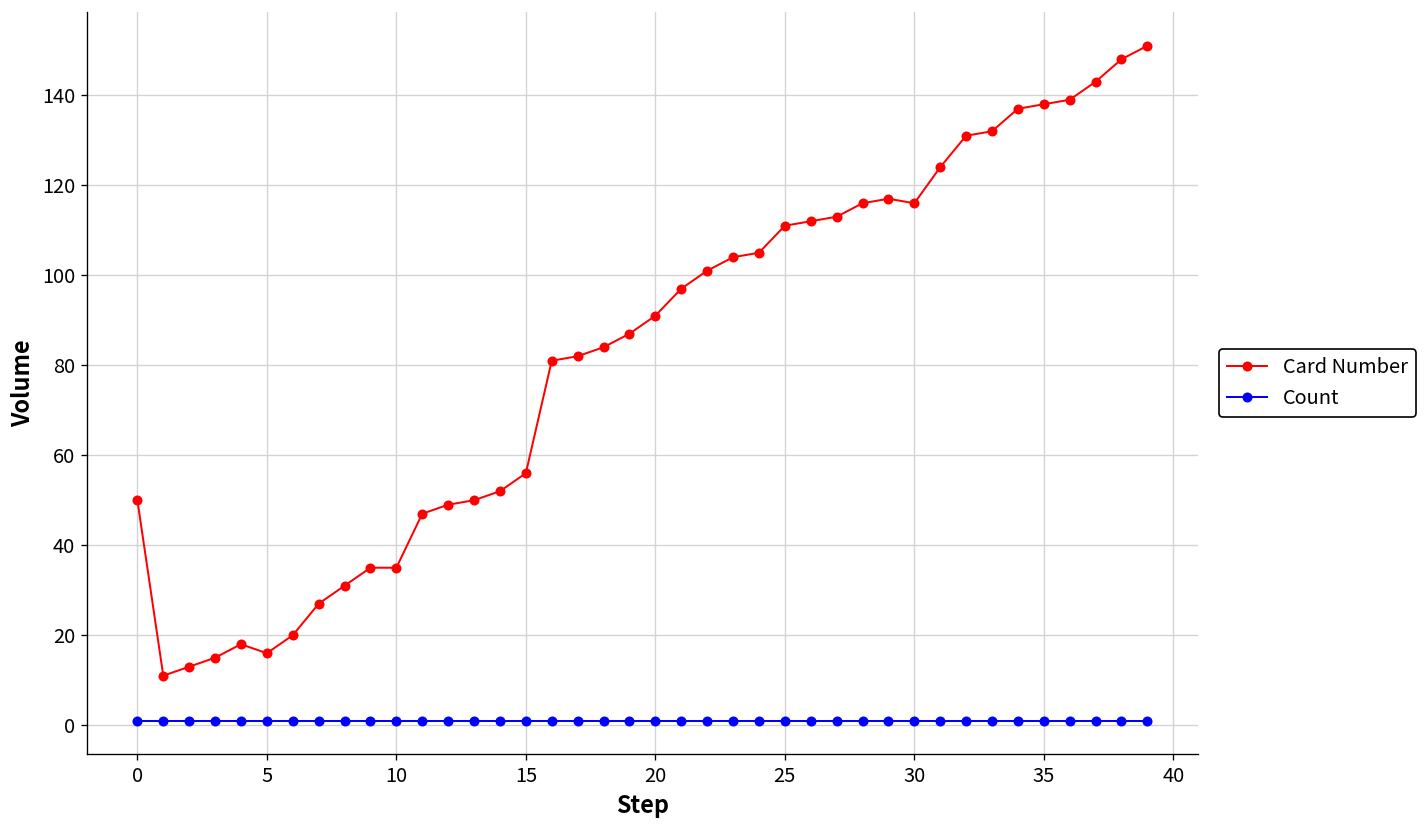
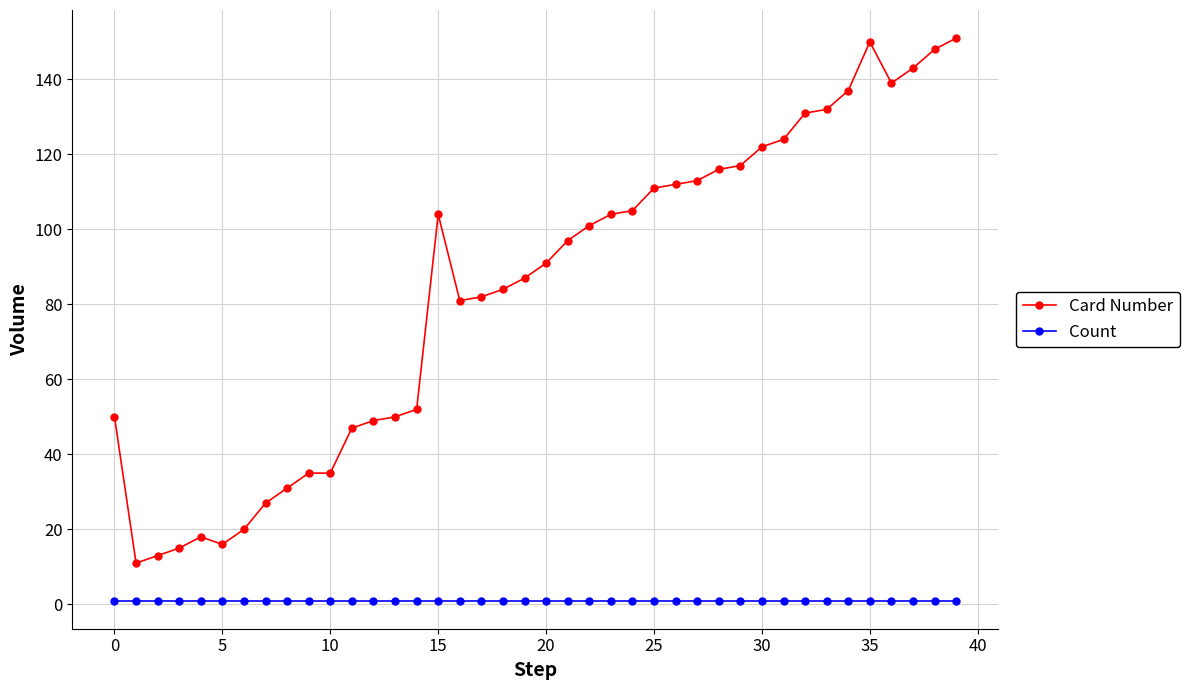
Card Number, 15: 56 -> 104
Card Number, 30: 116 -> 122
Card Number, 35: 138 -> 150
